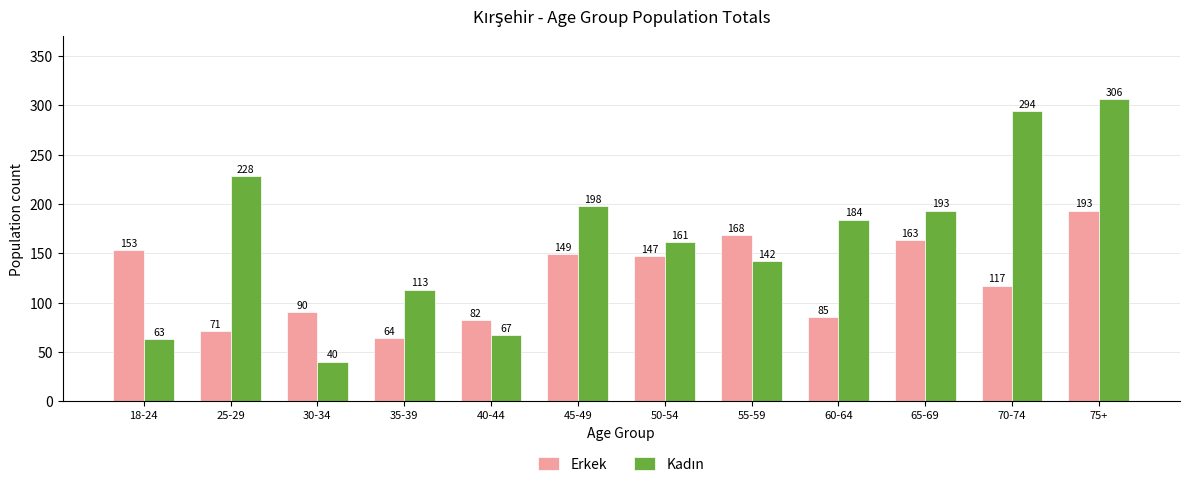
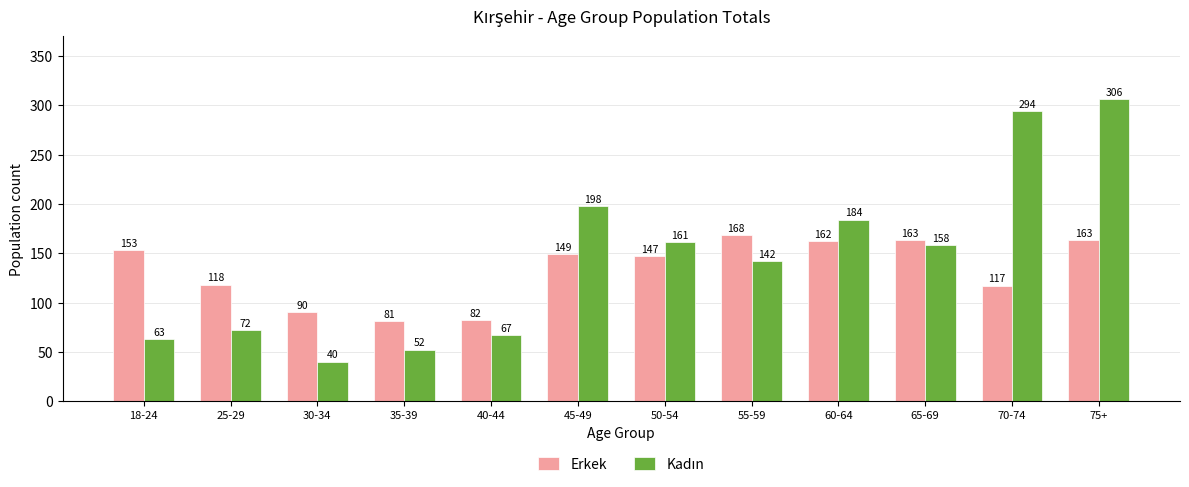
Erkek, 25-29: 71 -> 118
Kadın, 25-29: 228 -> 72
Erkek, 35-39: 64 -> 81
Kadın, 35-39: 113 -> 52
Erkek, 60-64: 85 -> 162
Kadın, 65-69: 193 -> 158
Erkek, 75+: 193 -> 163
